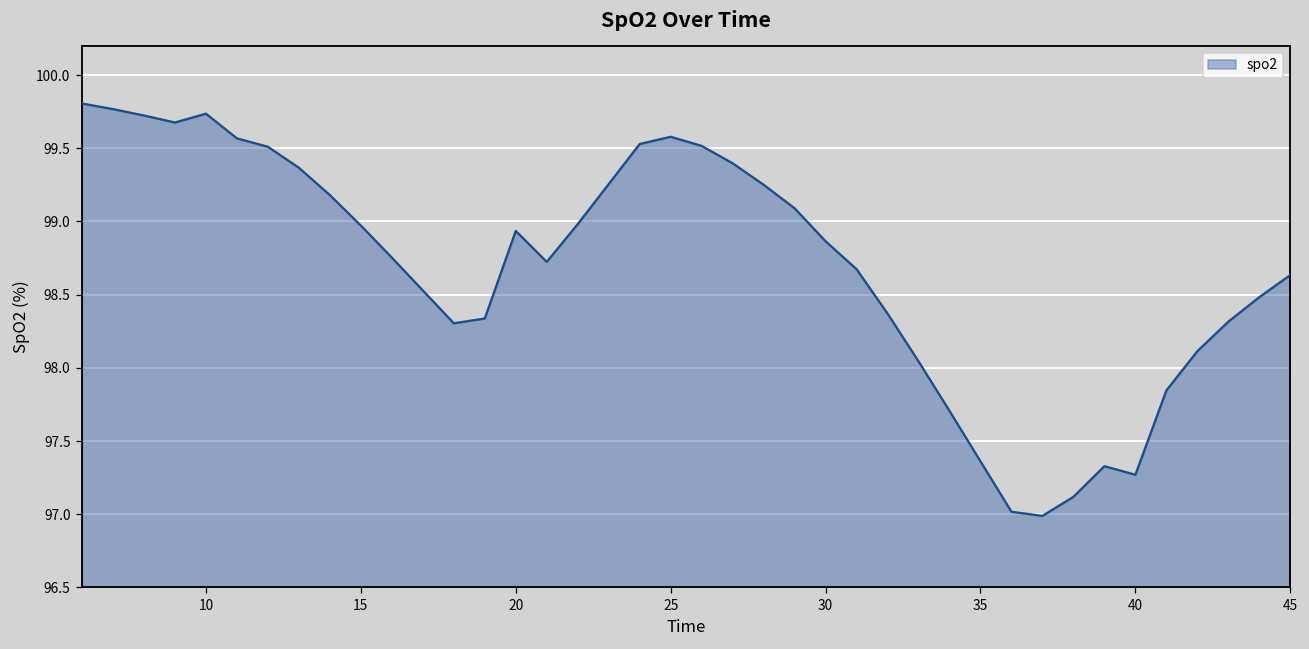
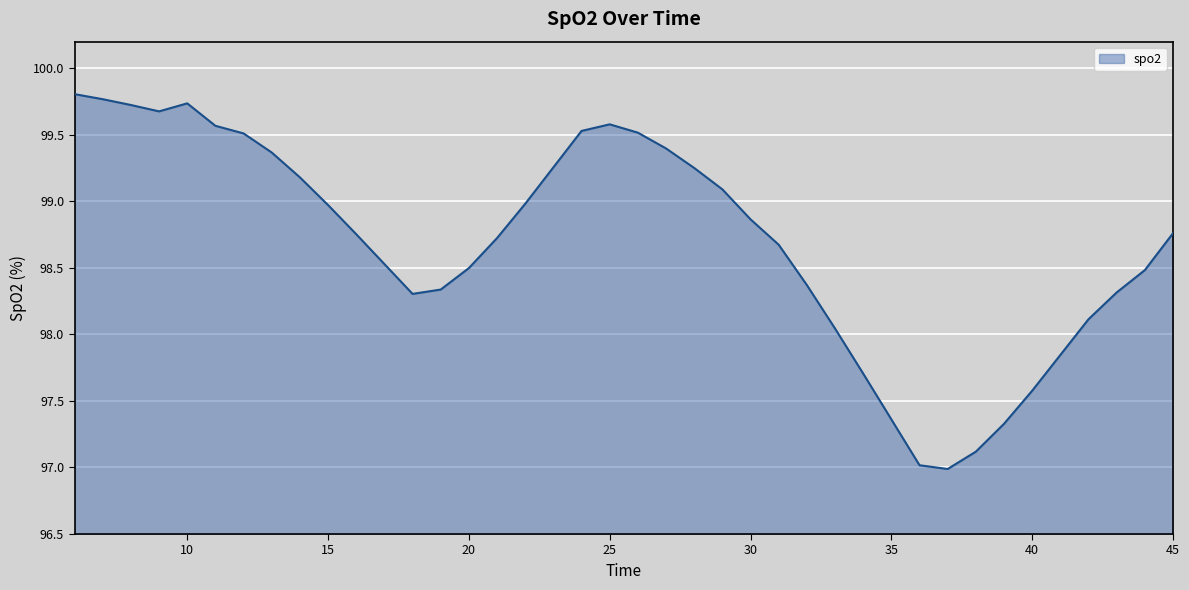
20: 98.94 -> 98.50
40: 97.27 -> 97.58
45: 98.63 -> 98.76
